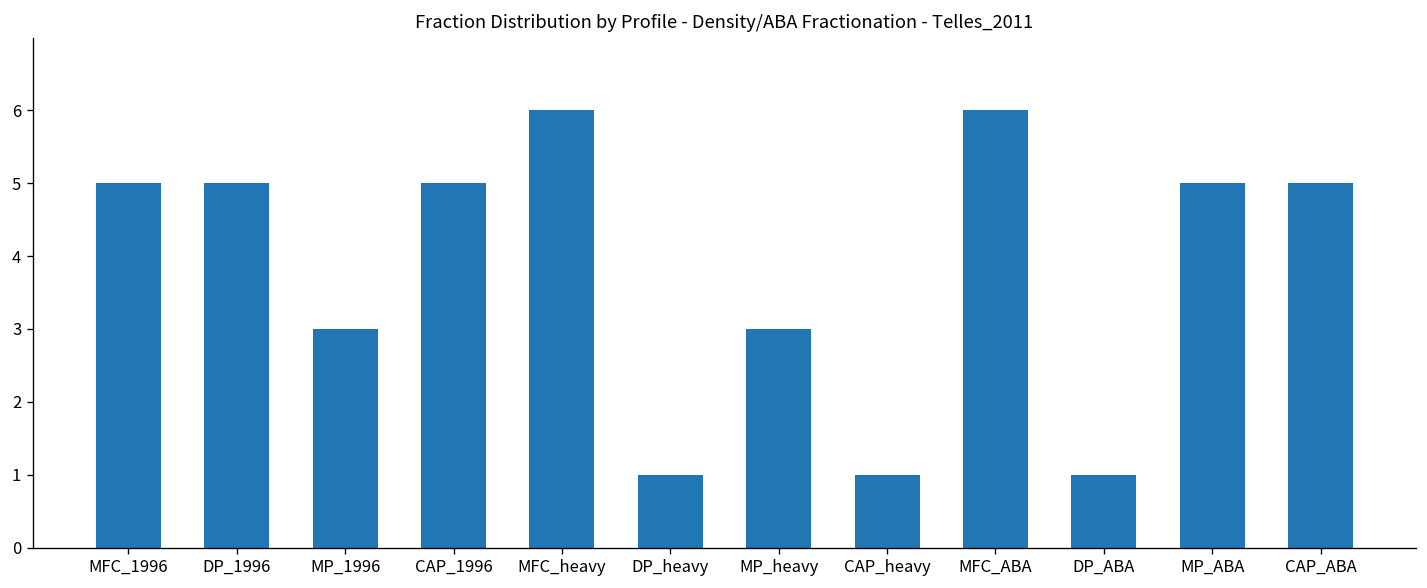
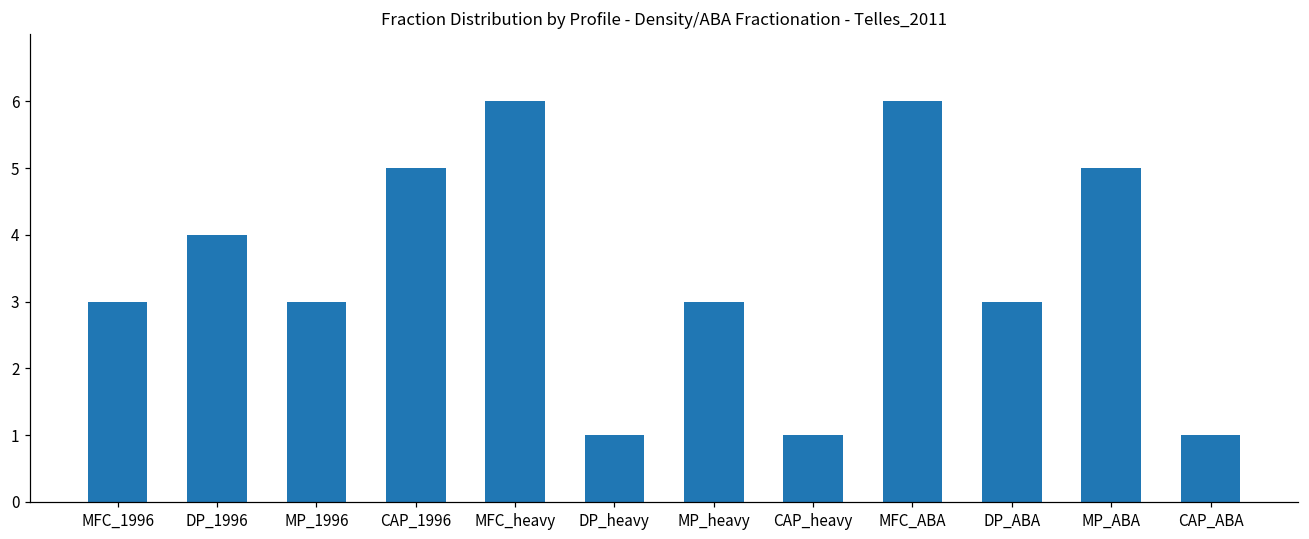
MFC_1996: 5 -> 3
DP_1996: 5 -> 4
DP_ABA: 1 -> 3
CAP_ABA: 5 -> 1
